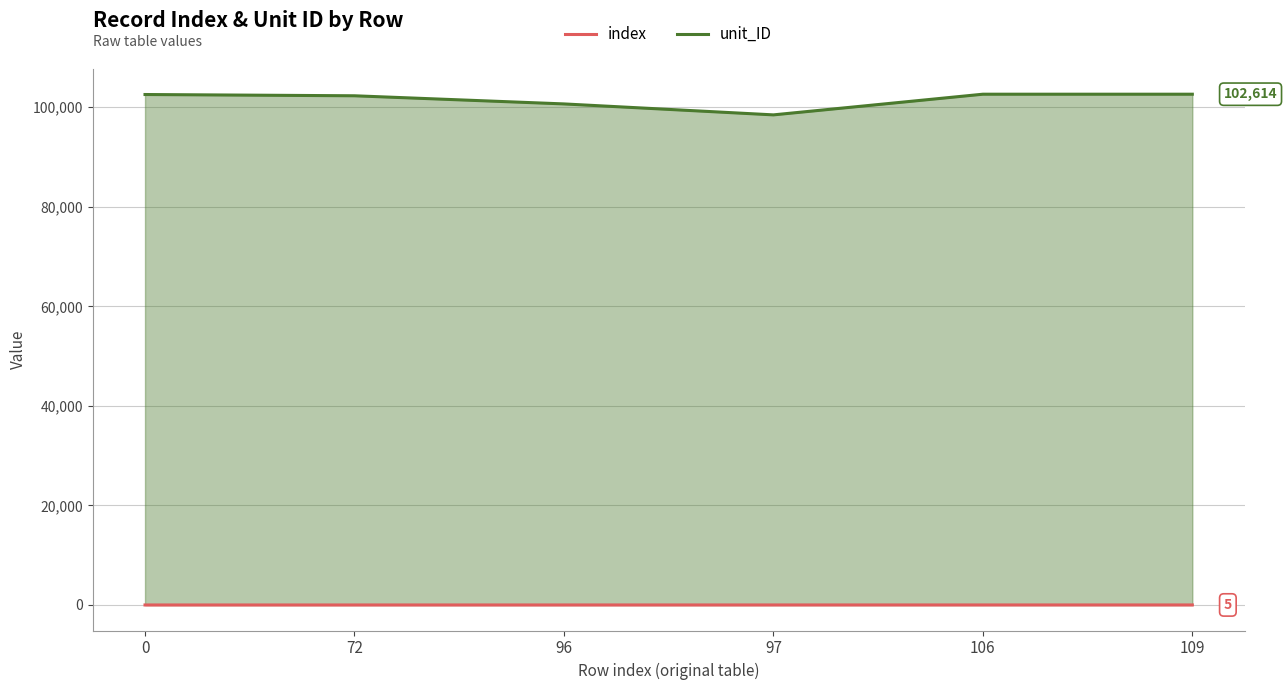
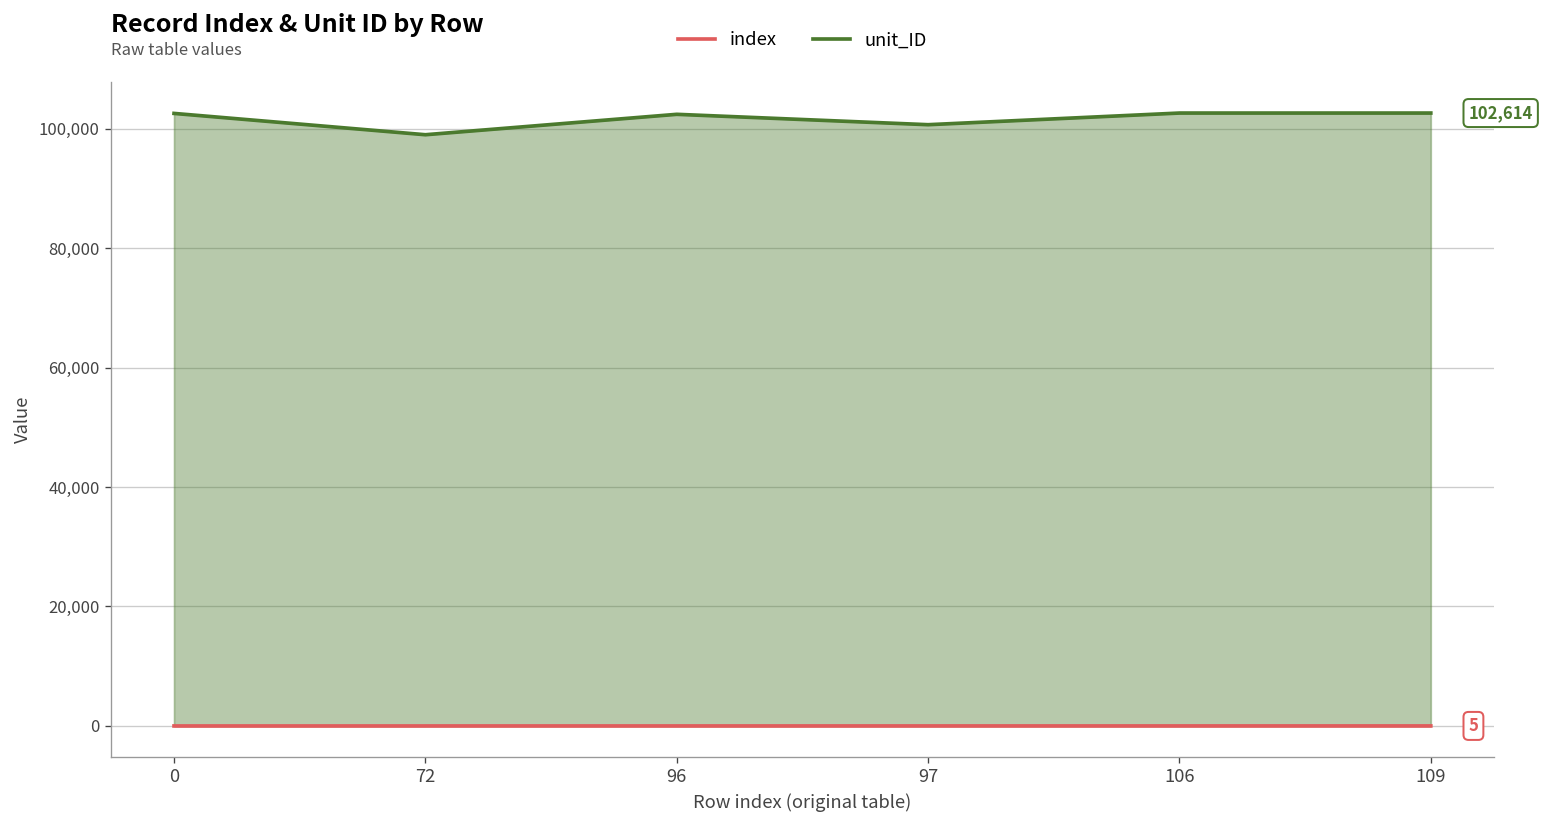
unit_ID, 72: 102,000 -> 99,000
unit_ID, 96: 101,000 -> 102,000
unit_ID, 97: 98,000 -> 101,000
